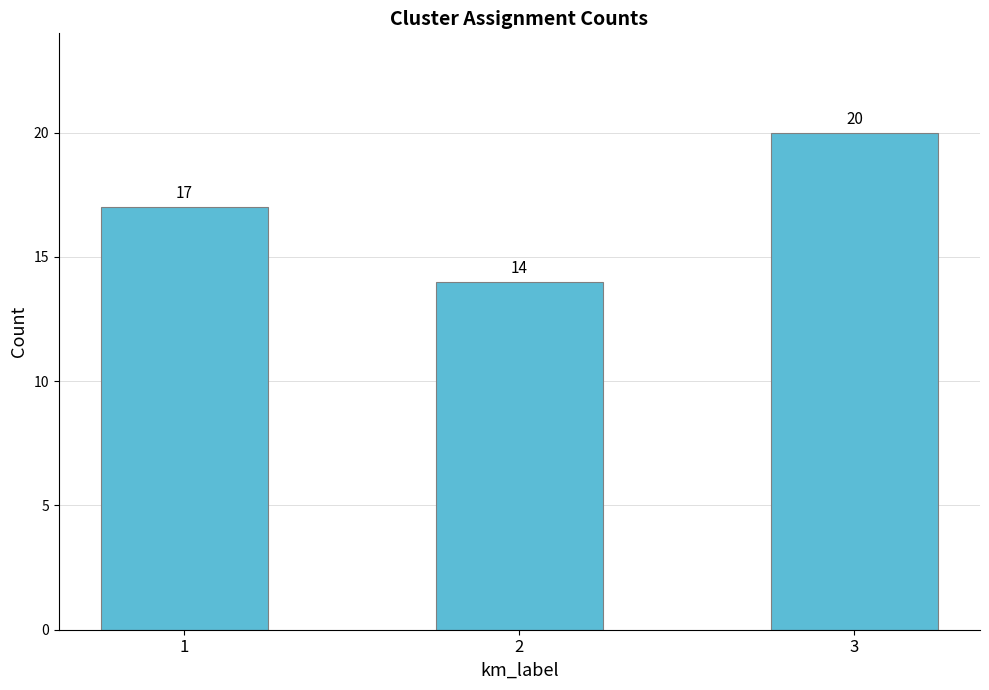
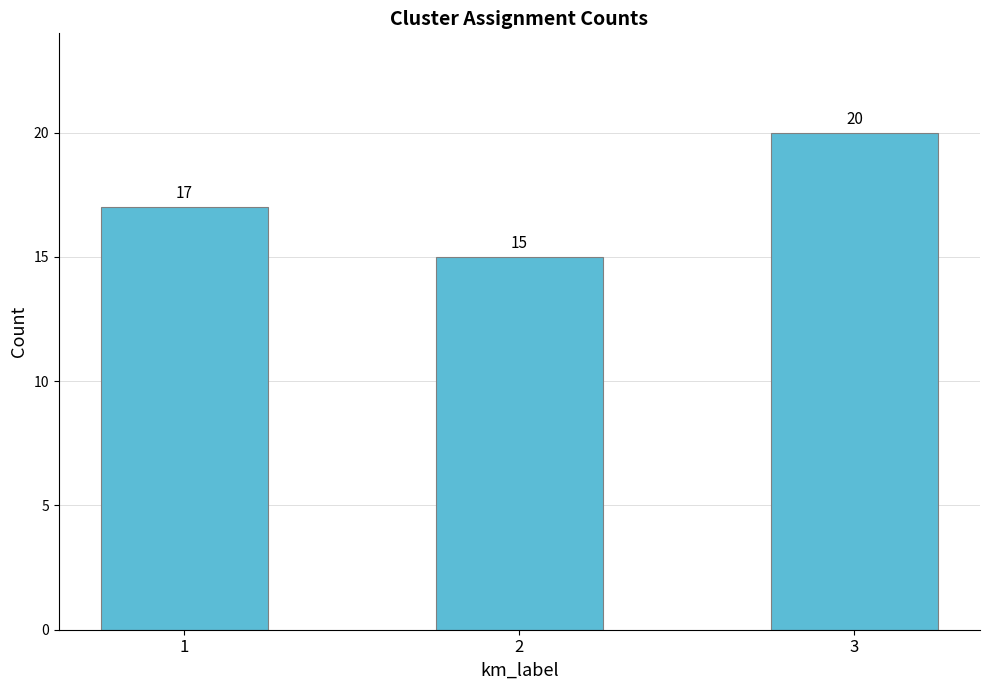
2: 14 -> 15
